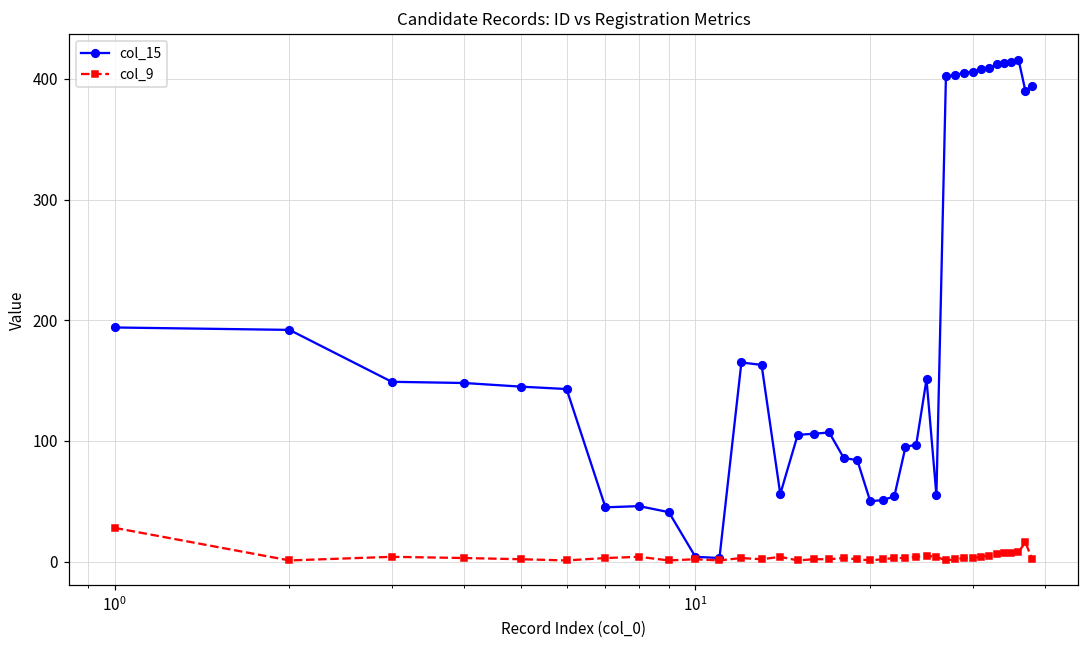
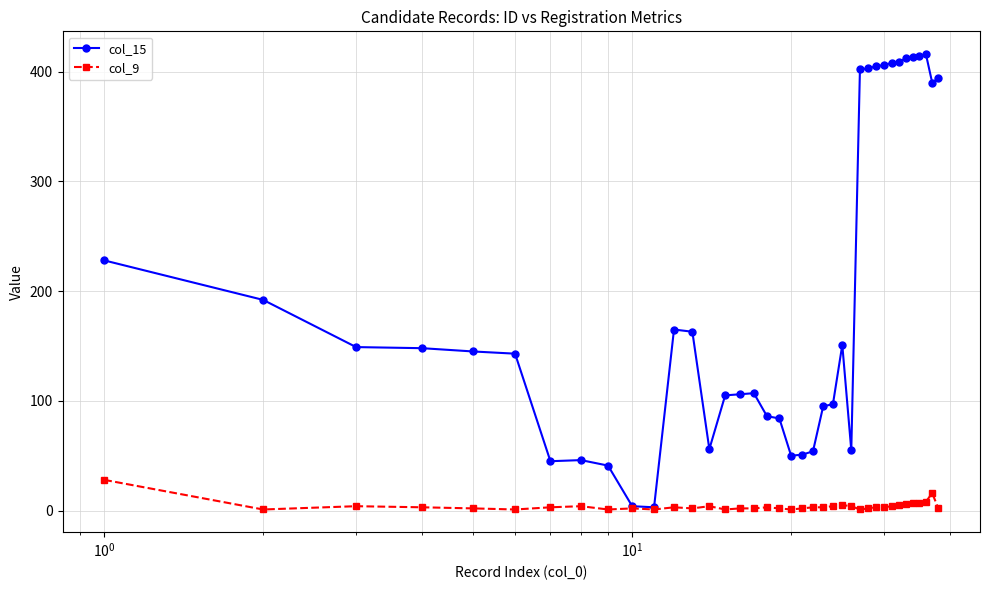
col_15, 10^0: 194 -> 228
